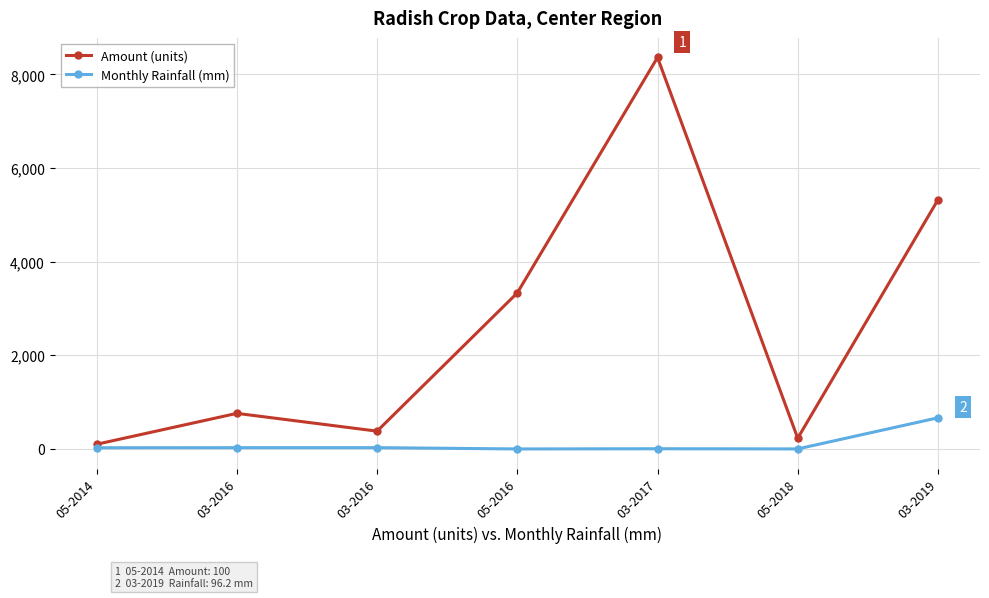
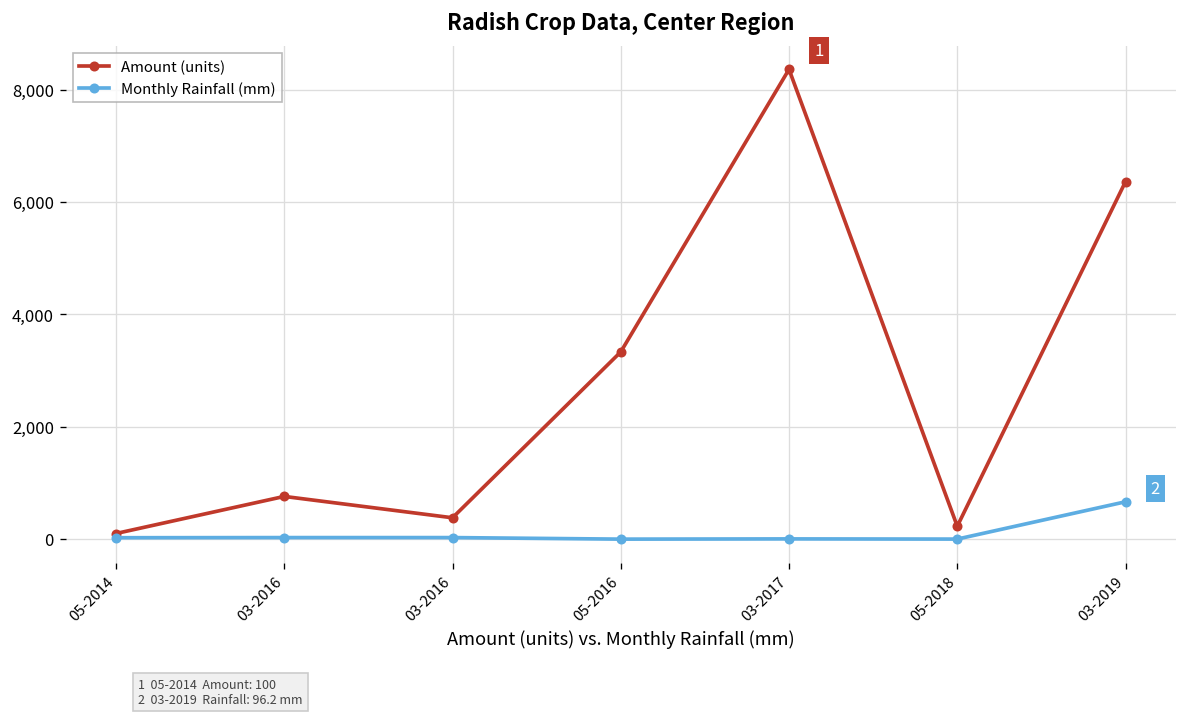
Amount (units), 03-2019: 5,300 -> 6,400
